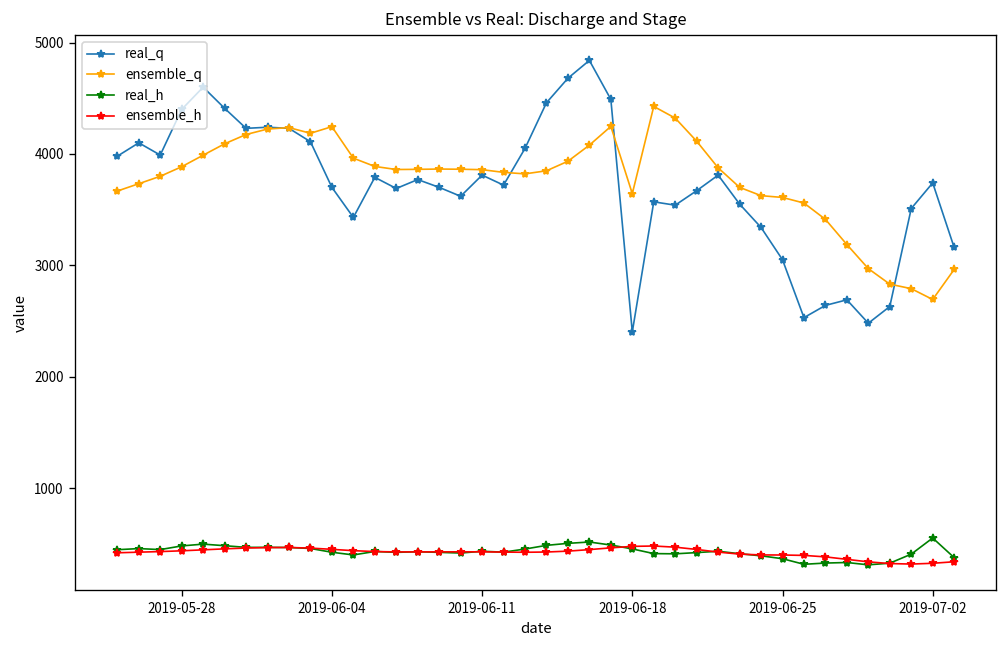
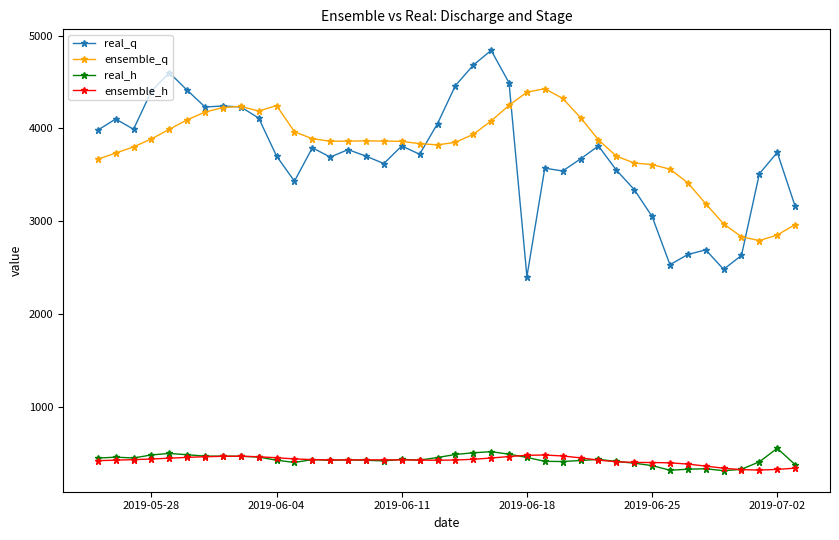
ensemble_q, 2019-06-18: 3600 -> 4400
ensemble_q, 2019-07-02: 2700 -> 2800
